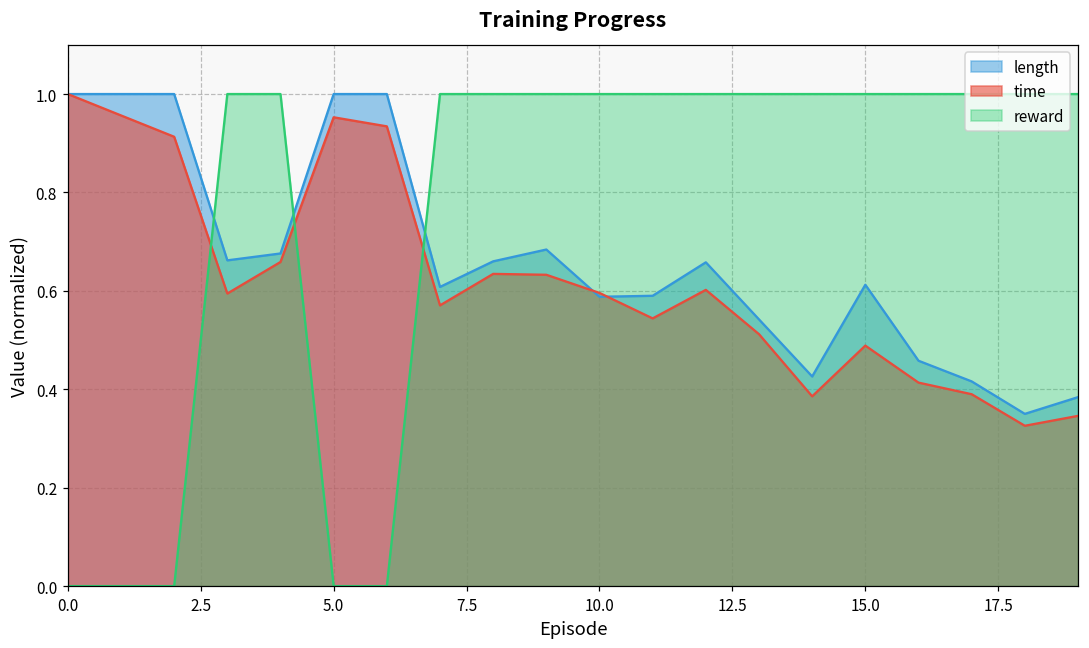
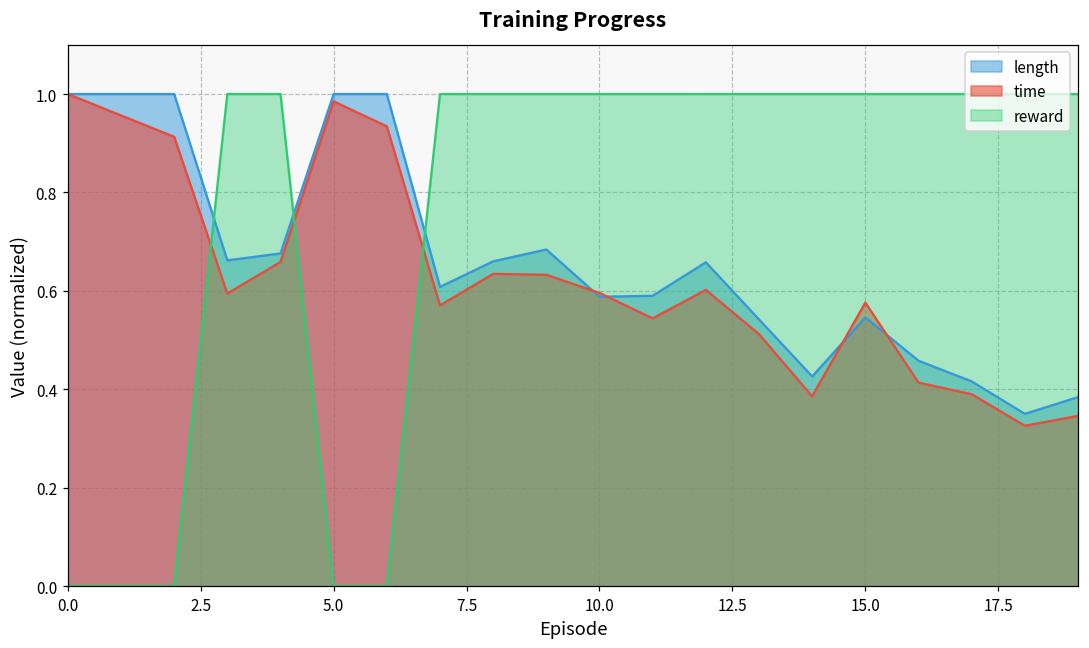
time, 5.0: 0.95 -> 0.99
length, 15.0: 0.61 -> 0.55
time, 15.0: 0.49 -> 0.58
